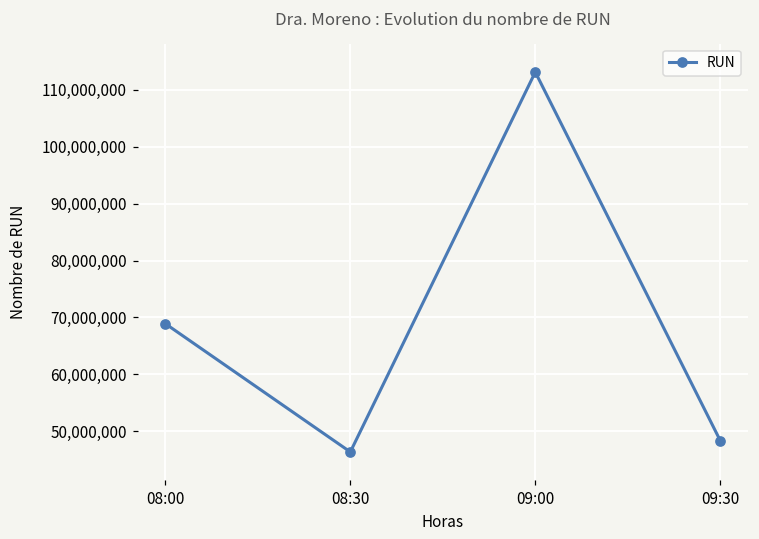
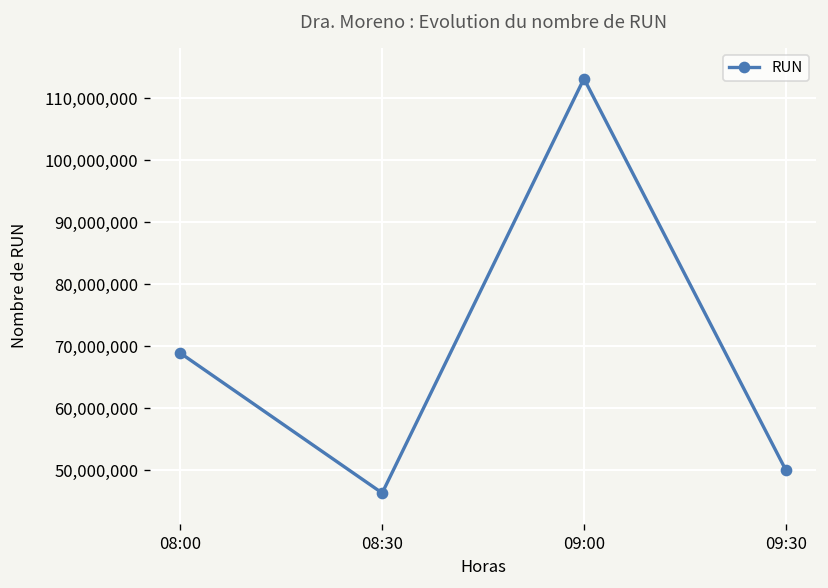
09:30: 48,000,000 -> 50,000,000
